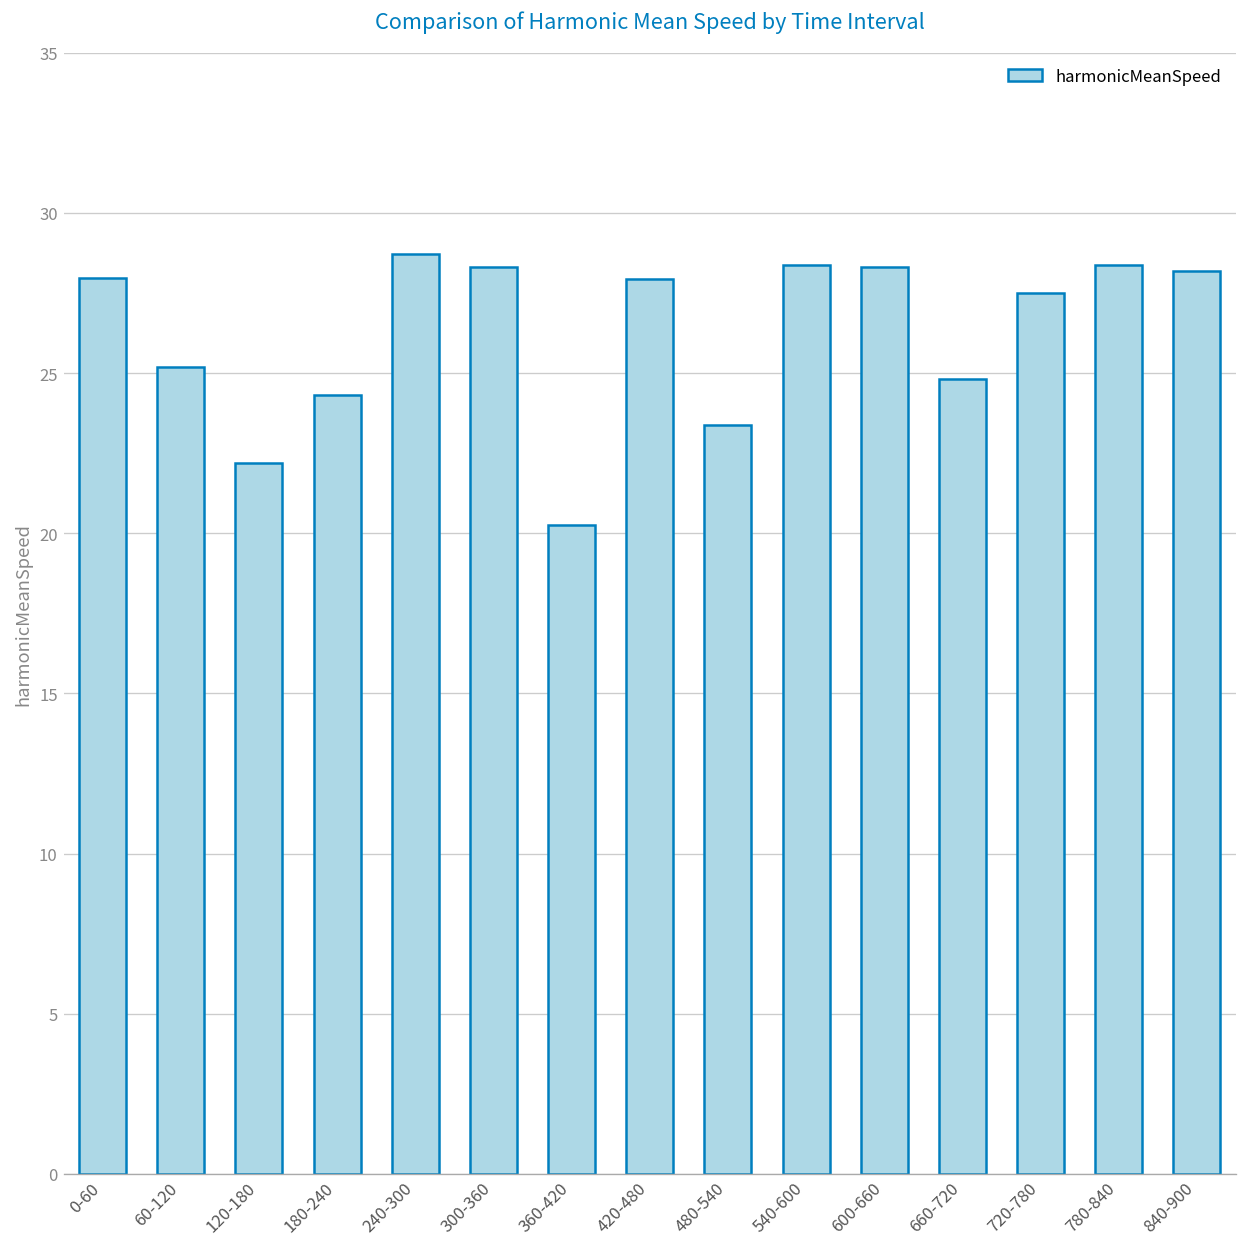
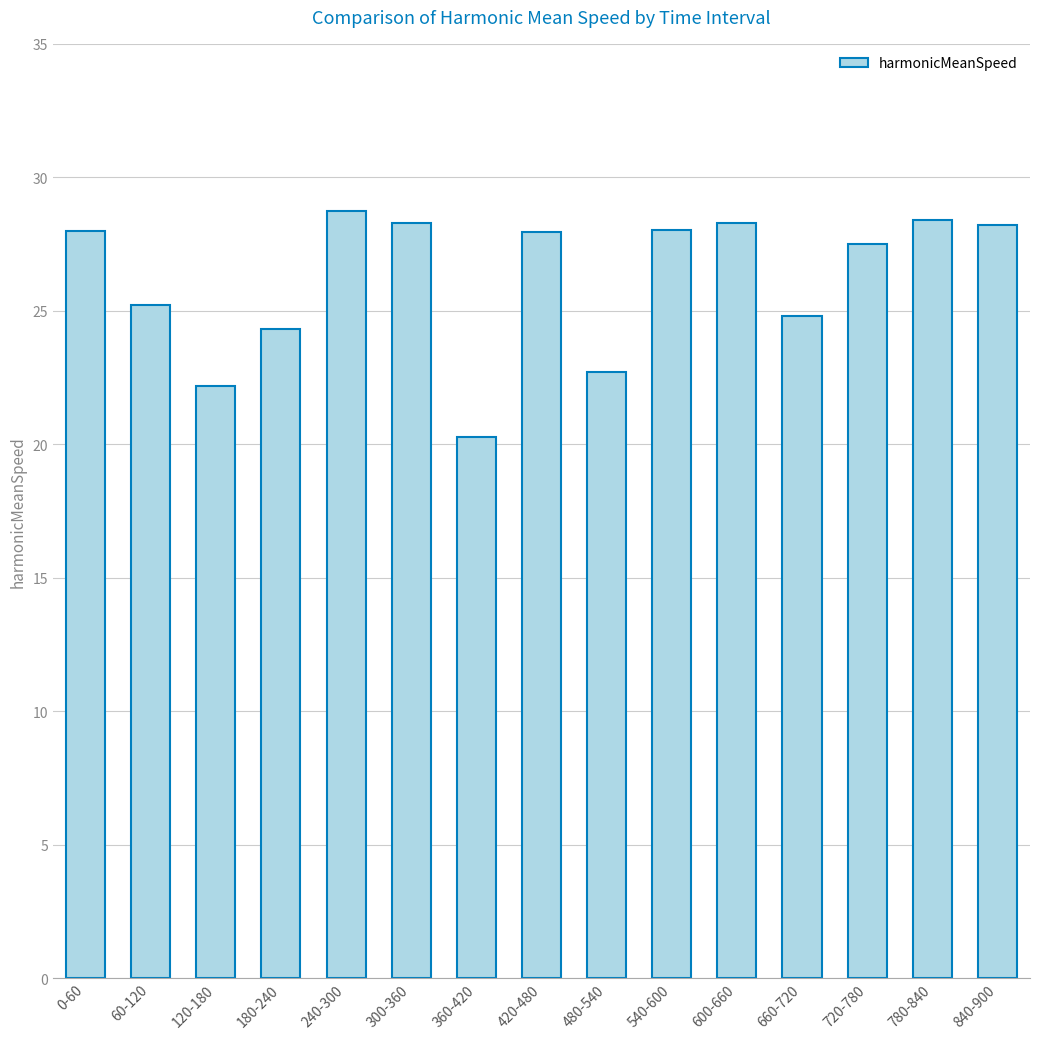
480-540: 23.4 -> 22.7
540-600: 28.4 -> 28.0
